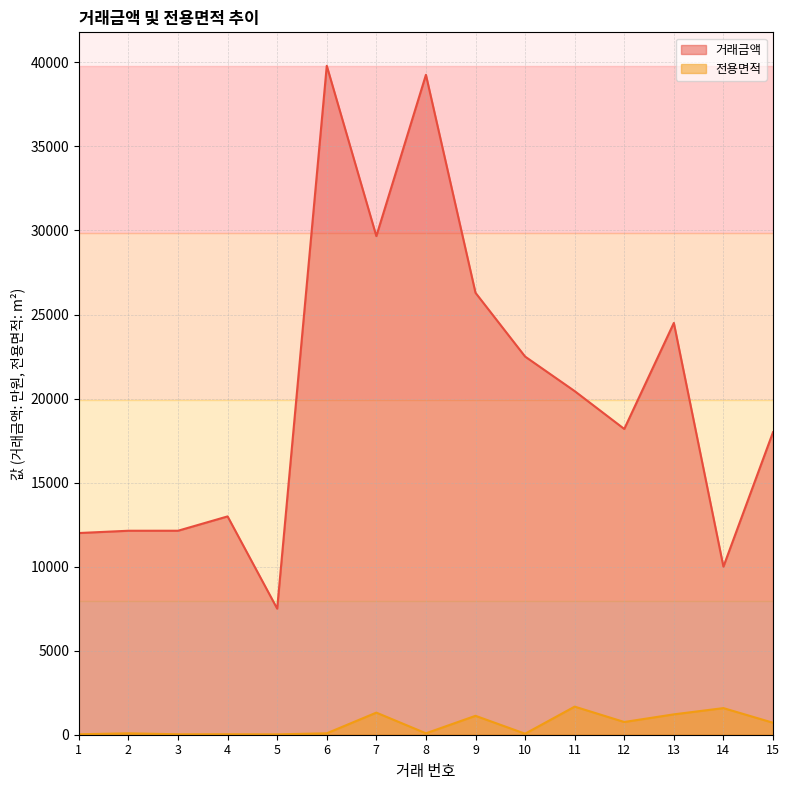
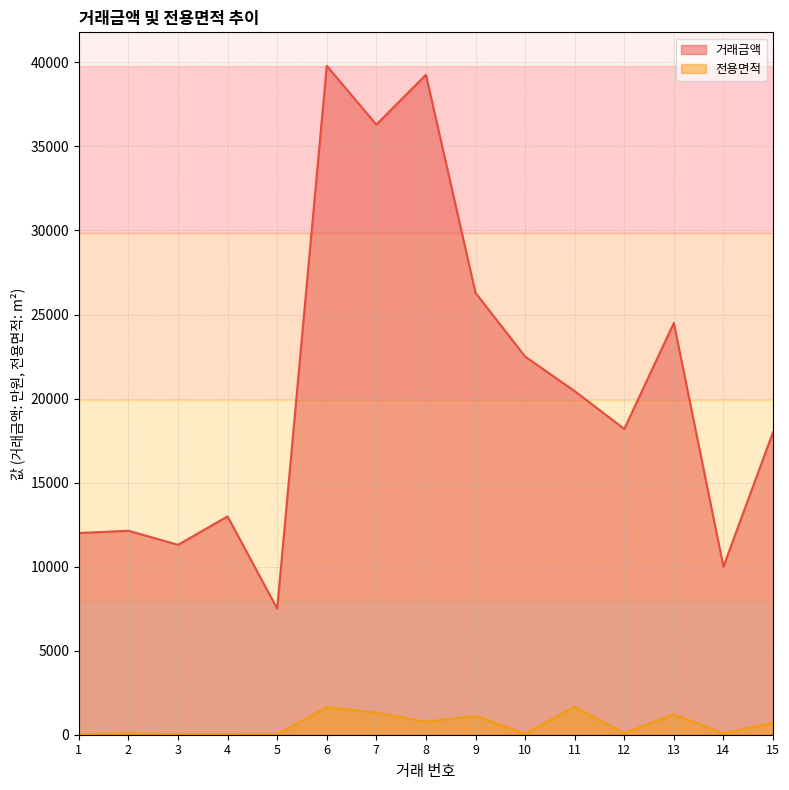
거래금액, 3: 12100 -> 11300
전용면적, 6: 100 -> 1700
거래금액, 7: 29700 -> 36300
전용면적, 8: 100 -> 800
전용면적, 12: 800 -> 100
전용면적, 14: 1600 -> 100
